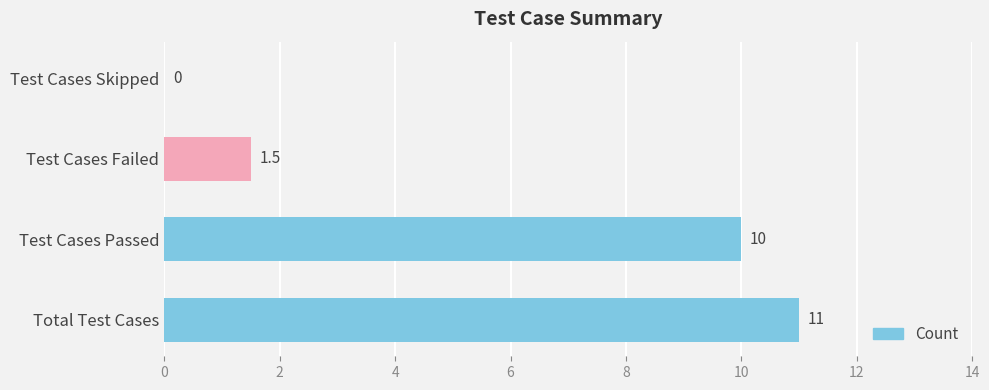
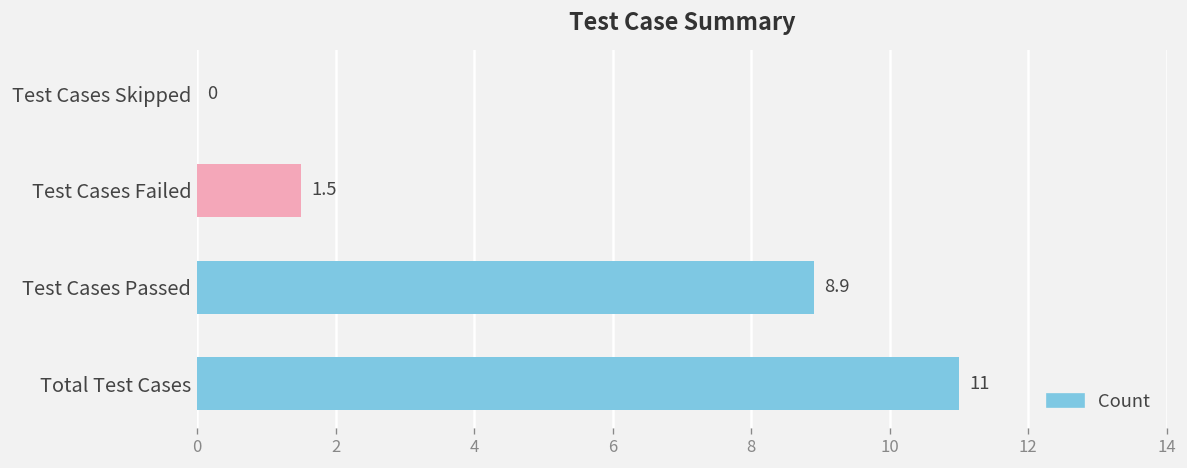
Test Cases Passed: 10 -> 8.9
